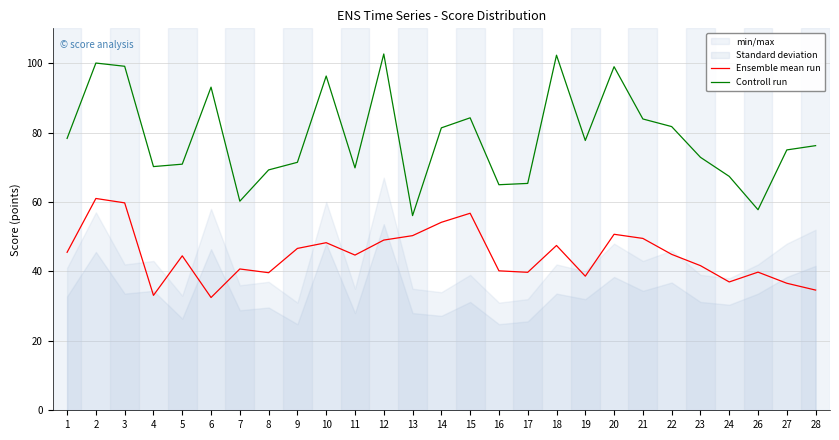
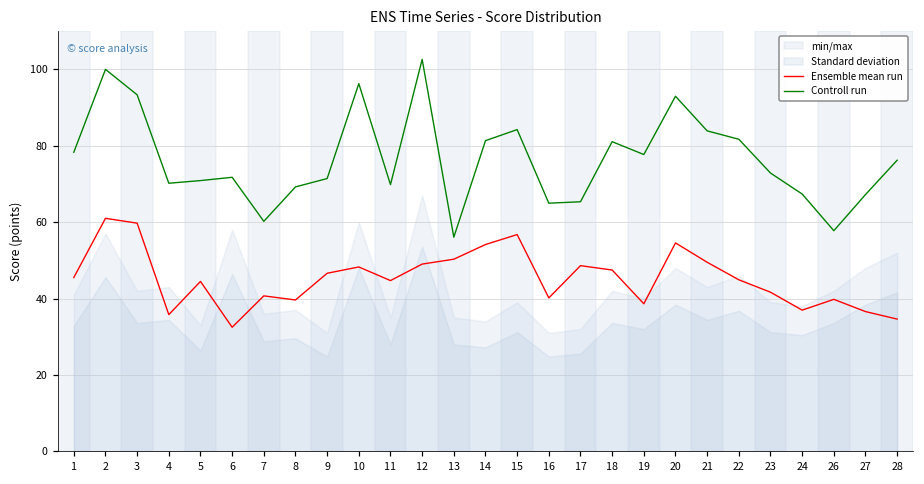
Controll run, 3: 99 -> 93
Ensemble mean run, 4: 33 -> 36
Controll run, 6: 93 -> 72
Ensemble mean run, 17: 40 -> 49
Controll run, 18: 102 -> 81
Ensemble mean run, 20: 51 -> 55
Controll run, 20: 99 -> 93
Controll run, 27: 75 -> 67
